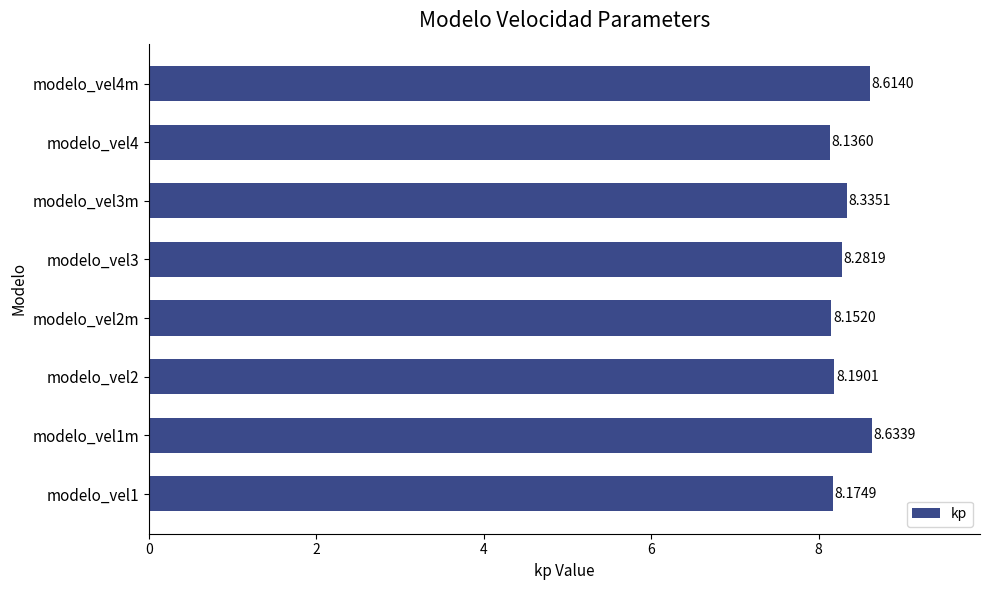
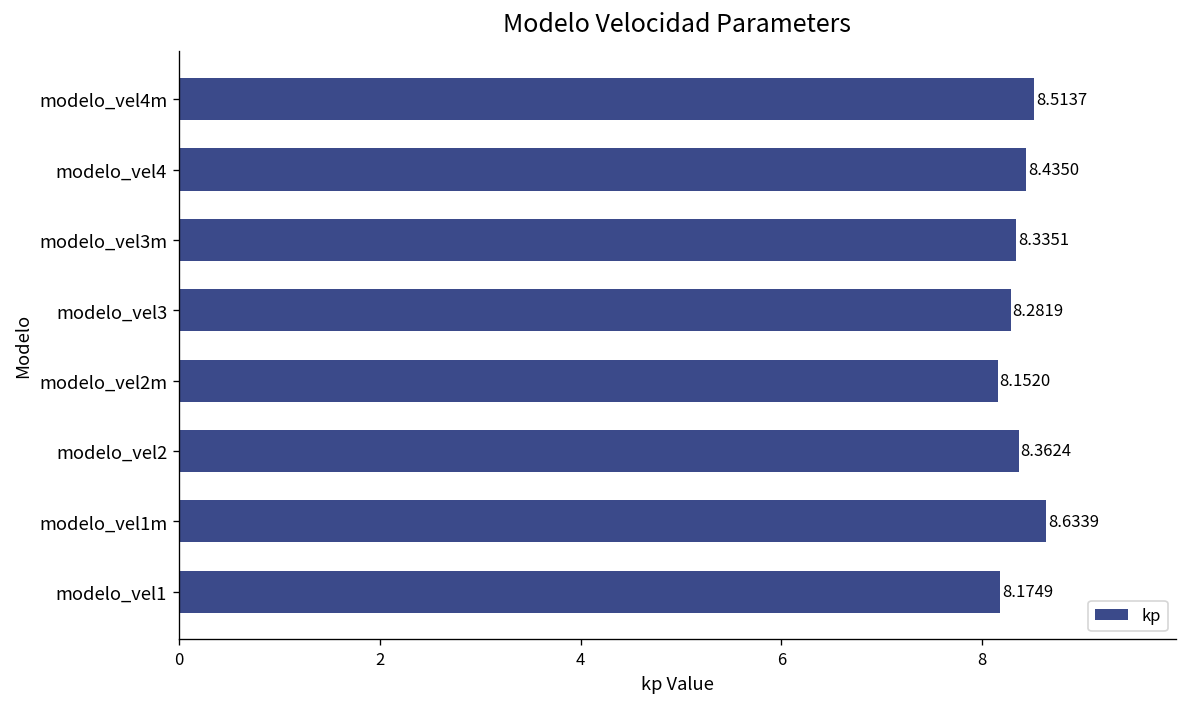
modelo_vel4m: 8.6140 -> 8.5137
modelo_vel4: 8.1360 -> 8.4350
modelo_vel2: 8.1901 -> 8.3624
